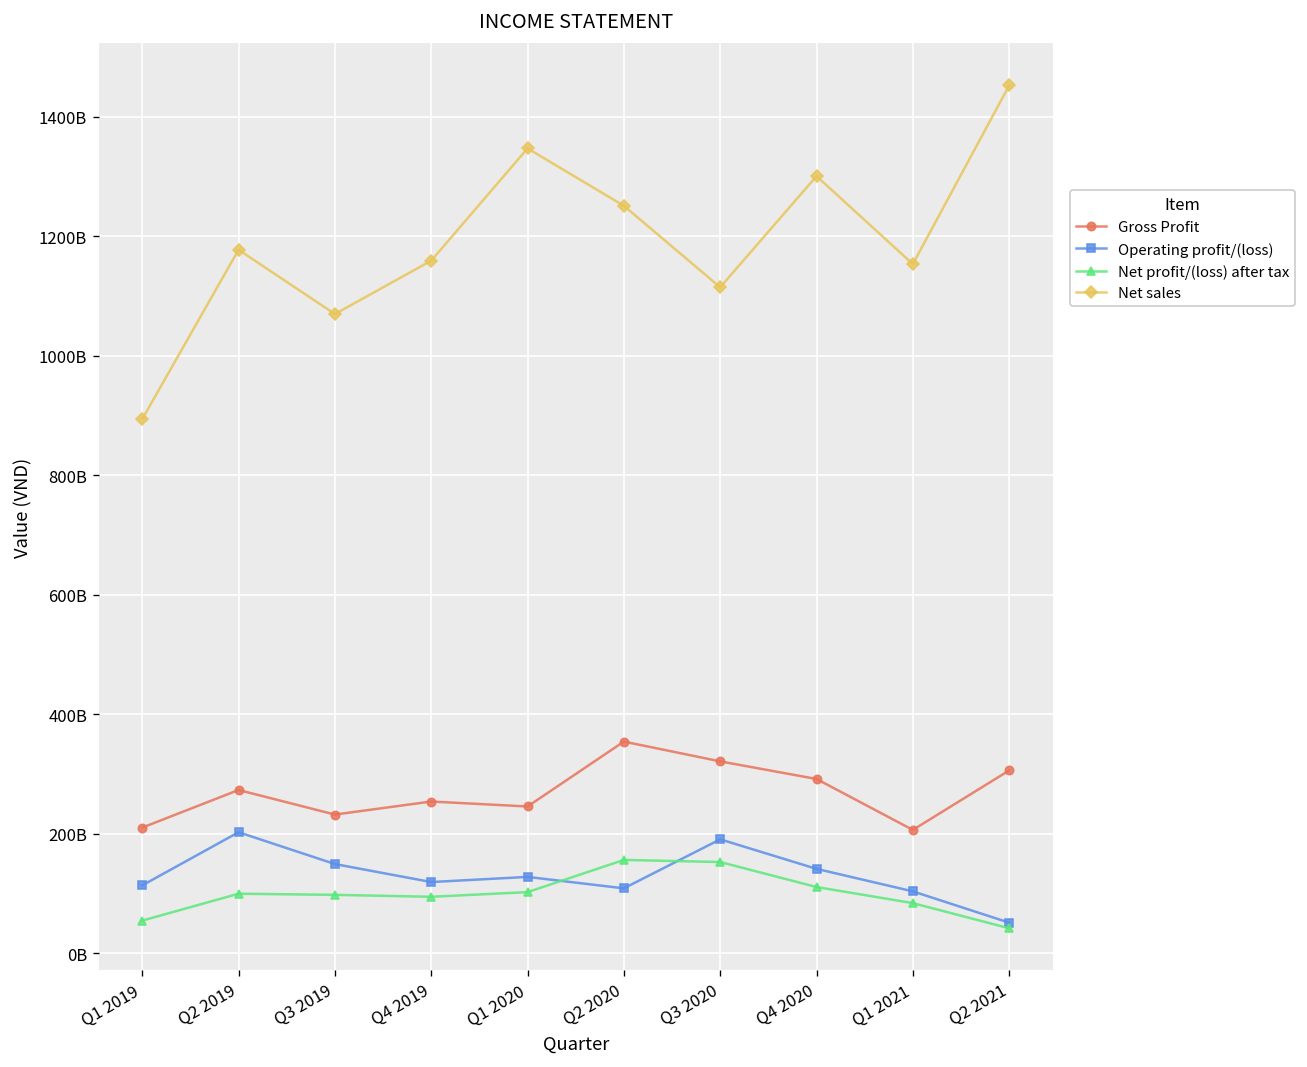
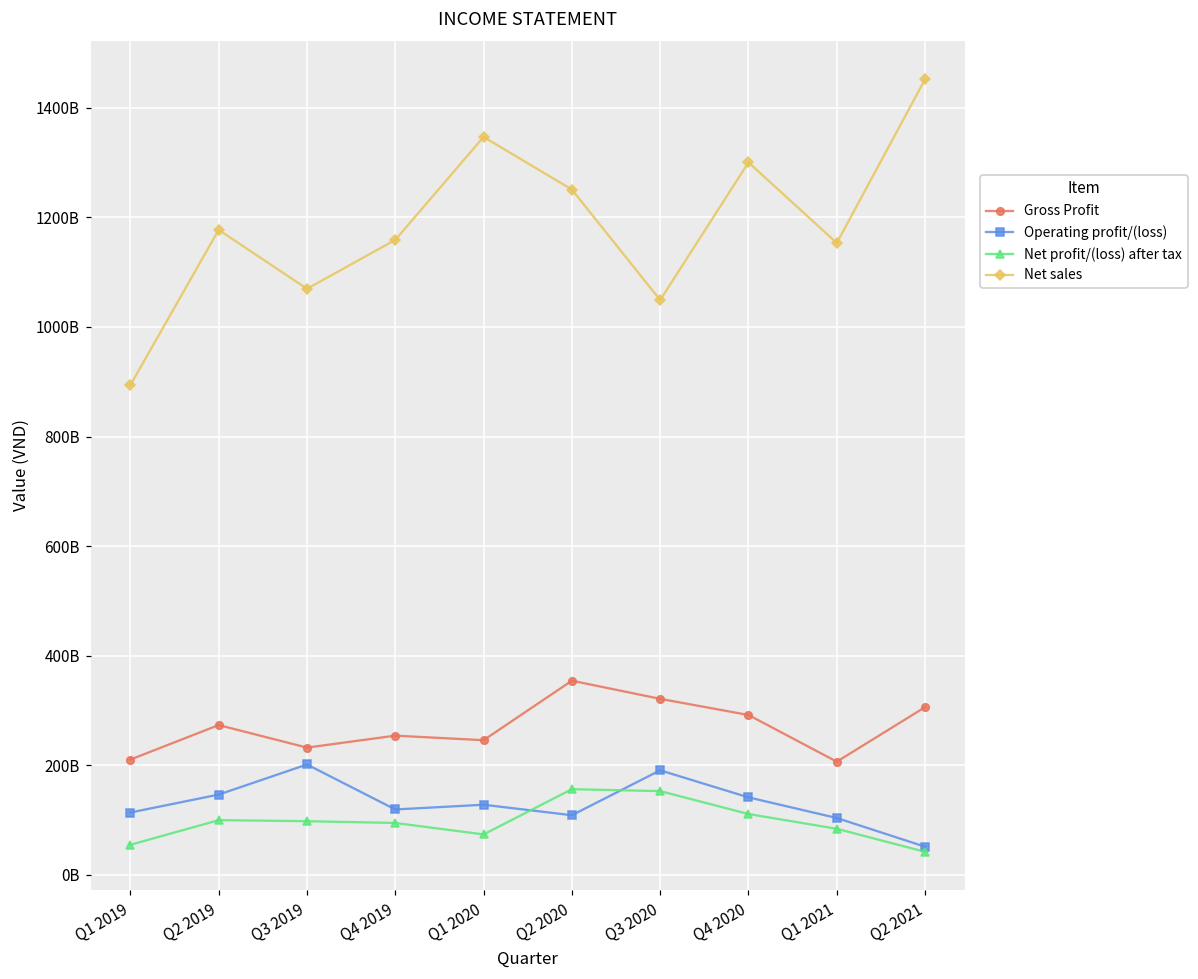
Operating profit/(loss), Q2 2019: 200000000000 -> 150000000000
Operating profit/(loss), Q3 2019: 150000000000 -> 200000000000
Net profit/(loss) after tax, Q1 2020: 100000000000 -> 70000000000
Net sales, Q3 2020: 1110000000000 -> 1050000000000
